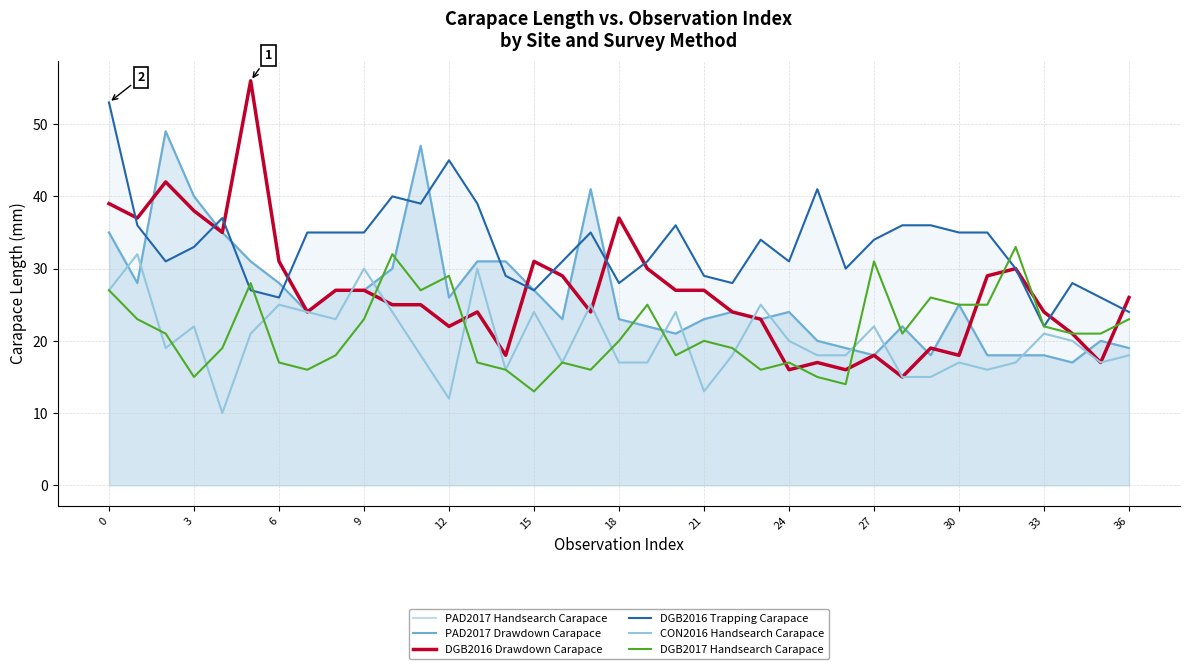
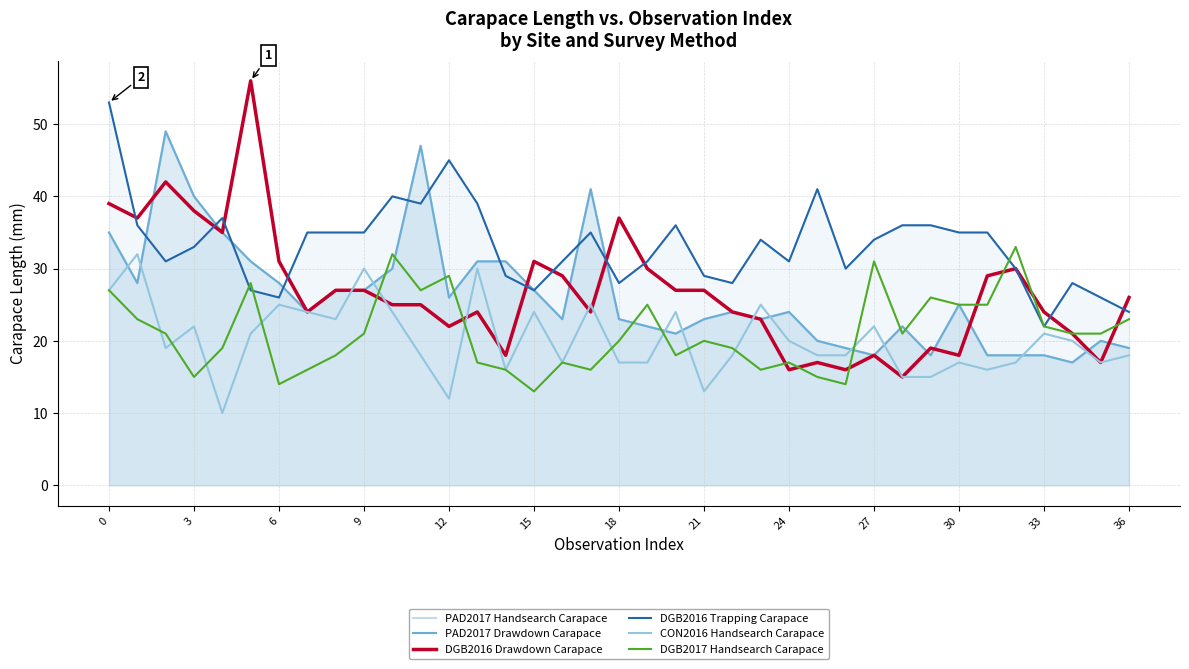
DGB2017 Handsearch Carapace, 6: 17 -> 14
DGB2017 Handsearch Carapace, 9: 23 -> 21
